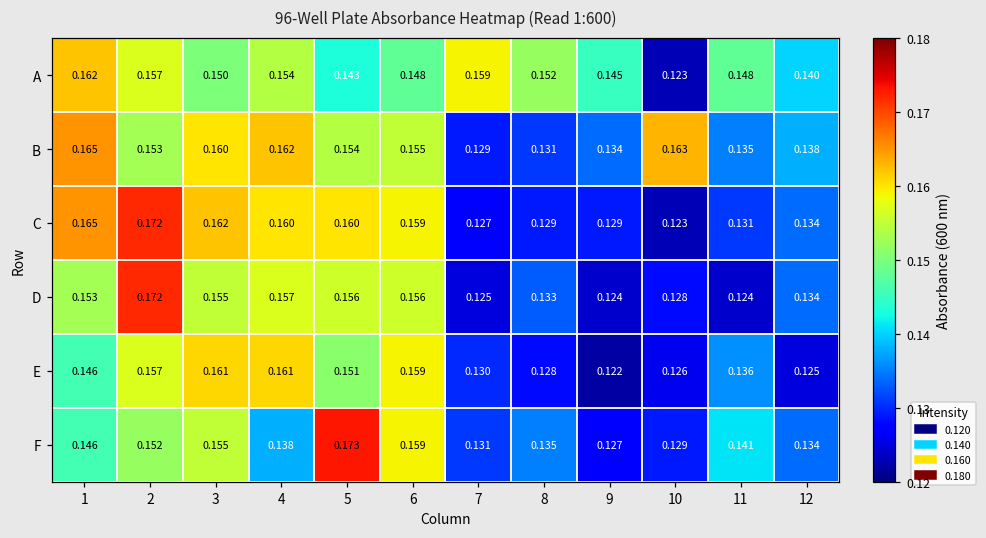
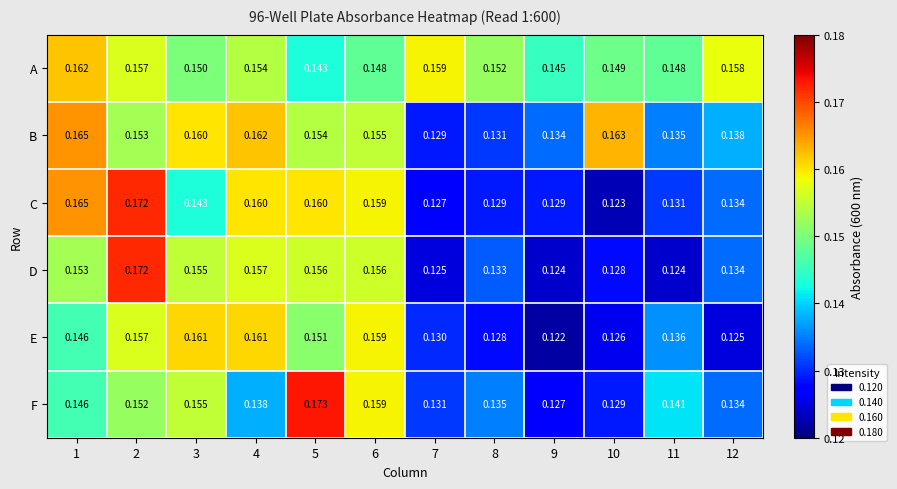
A, 10: 0.123 -> 0.149
A, 12: 0.140 -> 0.158
C, 3: 0.162 -> 0.143
